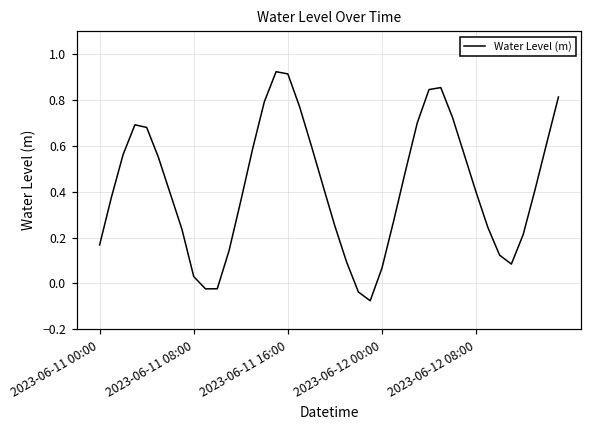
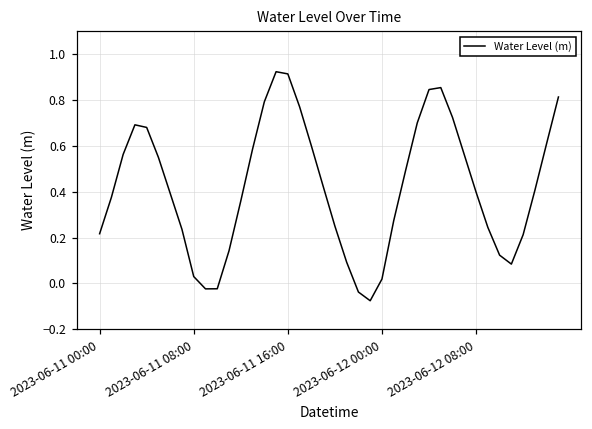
2023-06-11 00:00: 0.17 -> 0.22
2023-06-12 00:00: 0.07 -> 0.02
